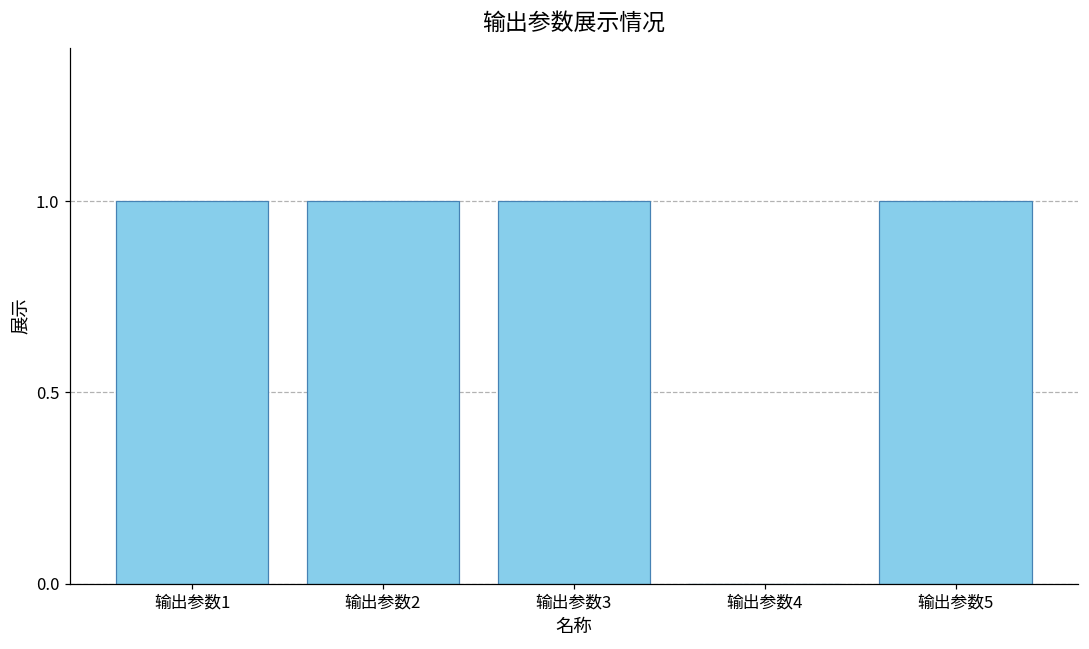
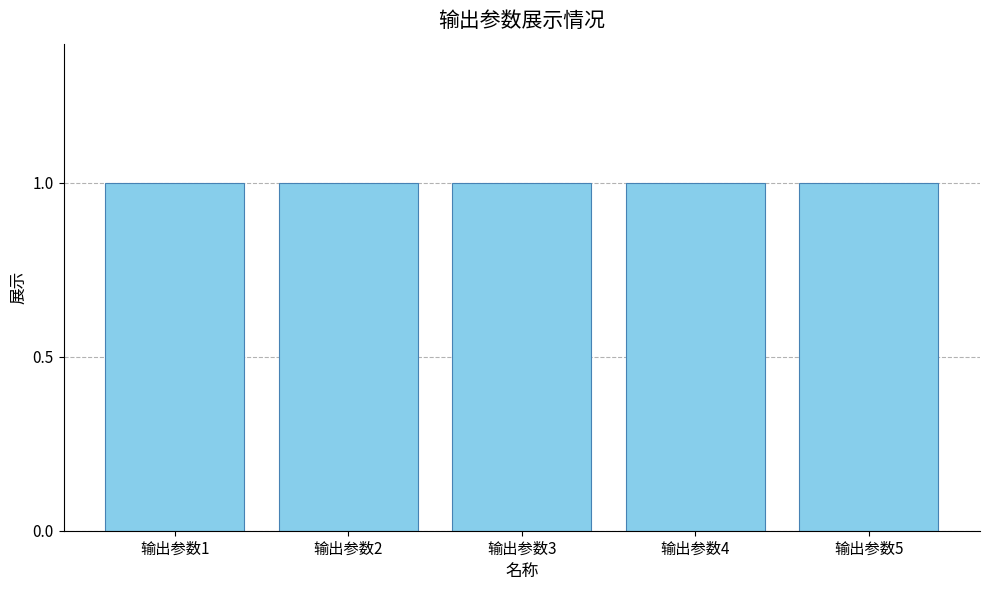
输出参数4: 0 -> 1
